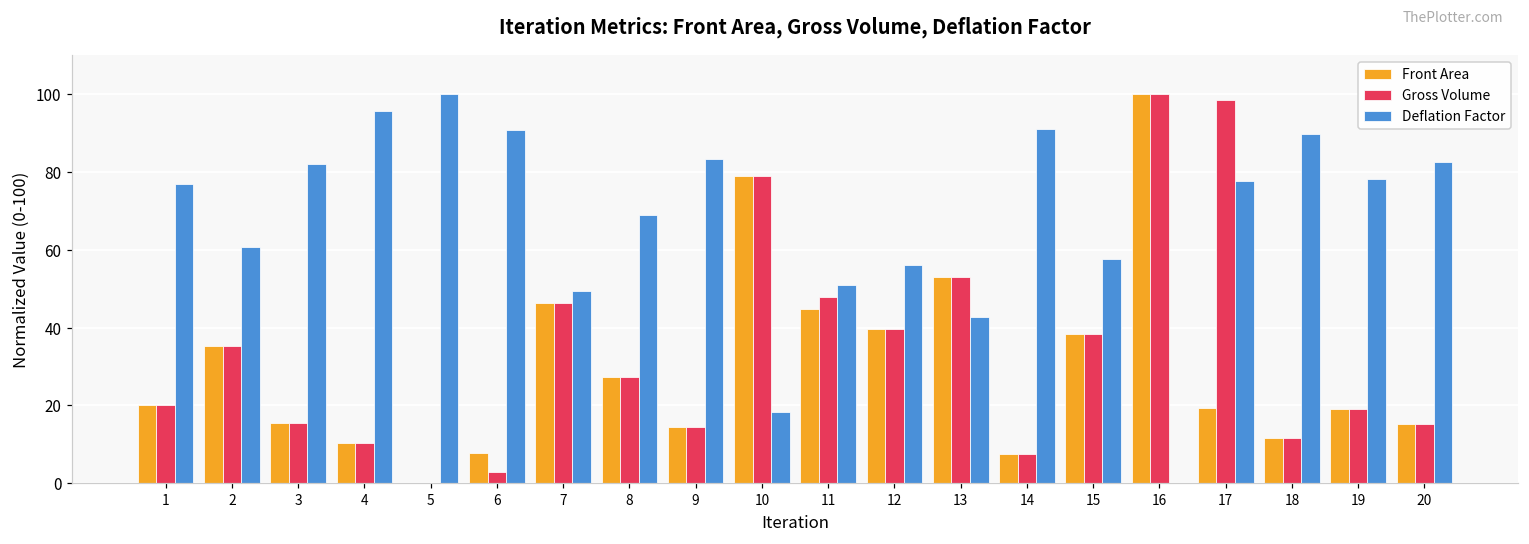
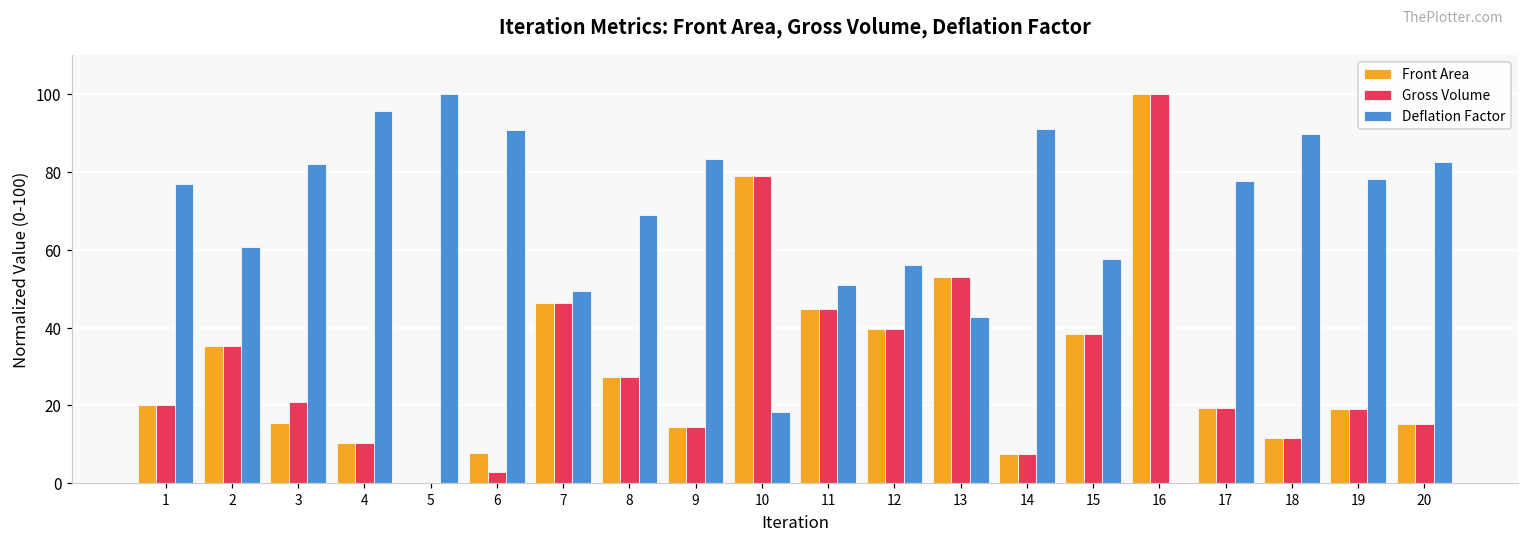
Gross Volume, 3: 15 -> 21
Gross Volume, 11: 48 -> 45
Gross Volume, 17: 99 -> 19
